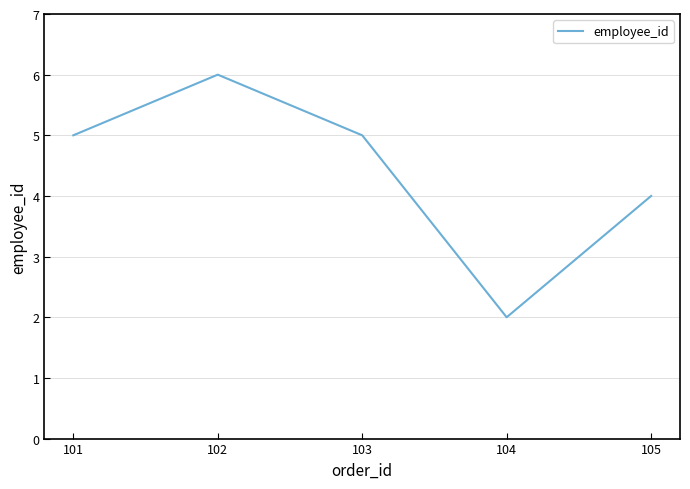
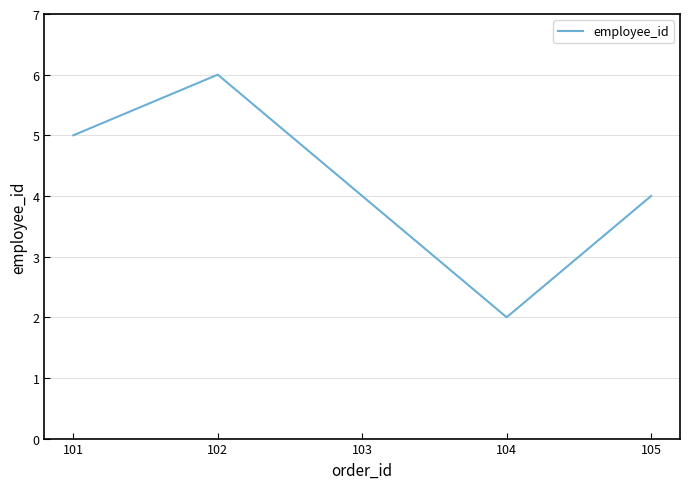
103: 5 -> 4
